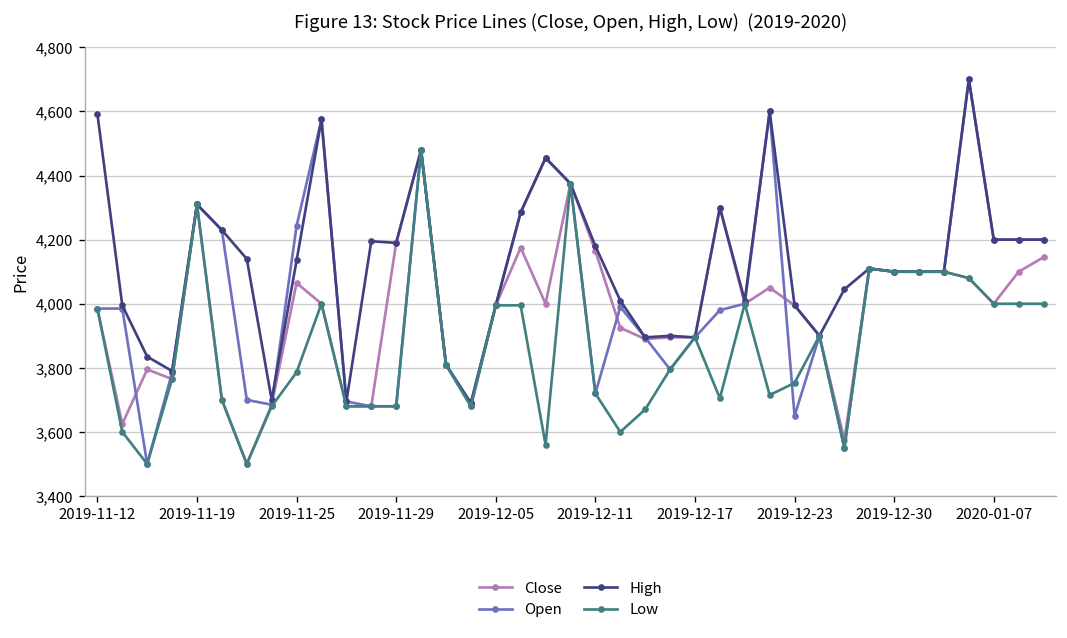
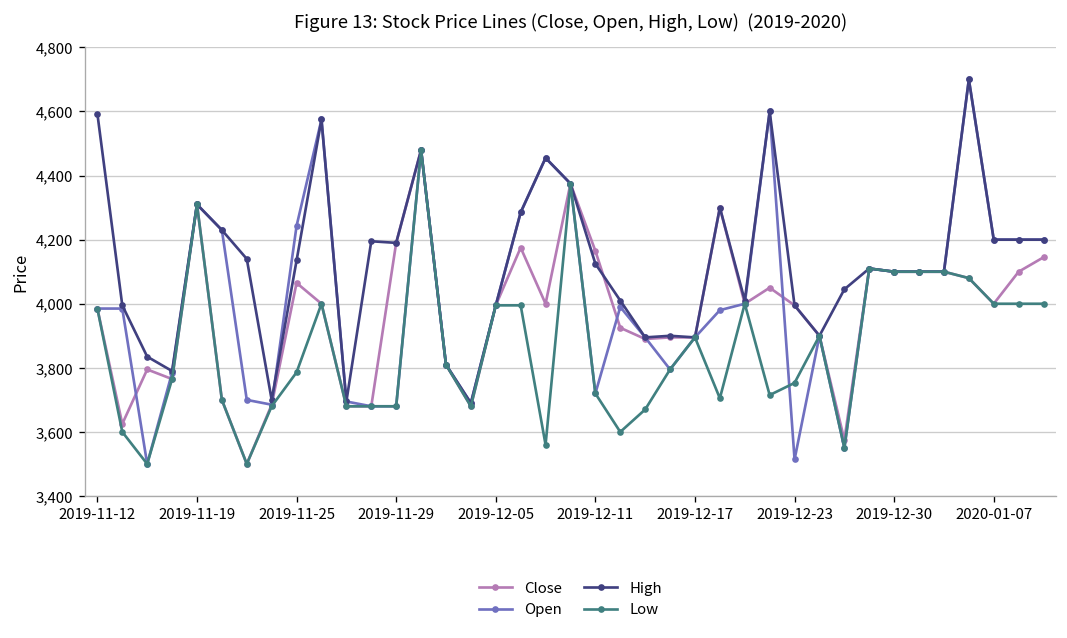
High, 2019-12-11: 4,180 -> 4,130
Open, 2019-12-23: 3,650 -> 3,510
